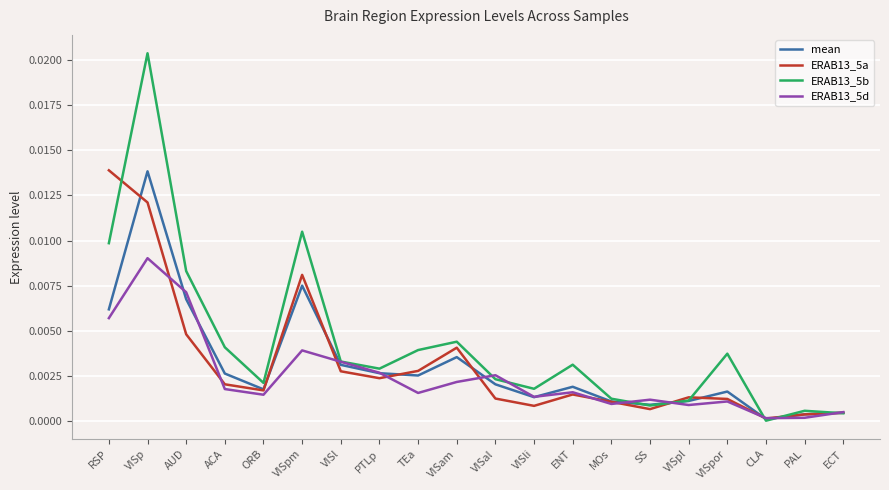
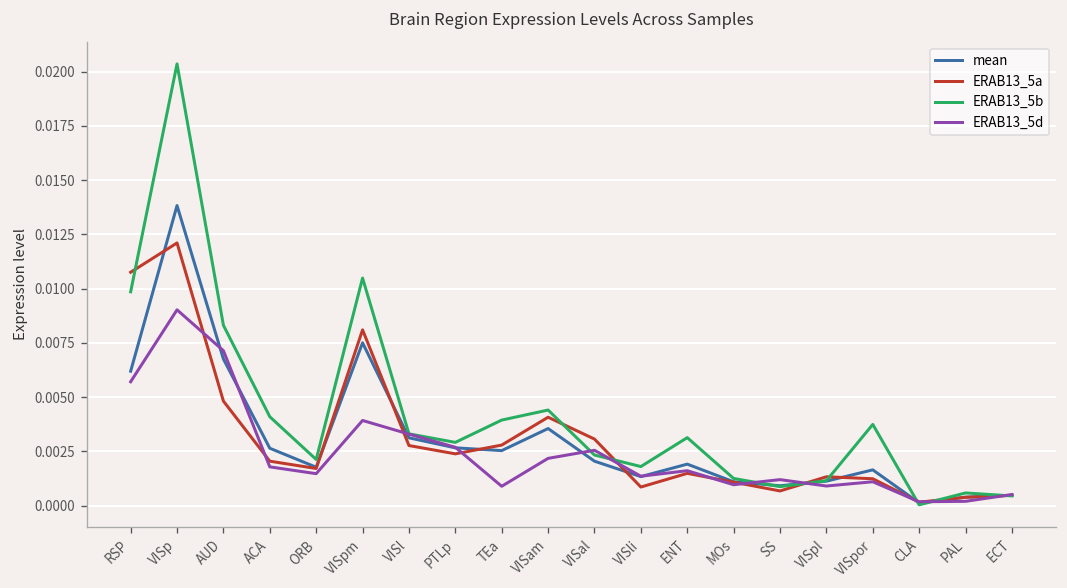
ERAB13_5a, RSP: 0.0139 -> 0.0108
ERAB13_5d, TEa: 0.0016 -> 0.0009
ERAB13_5a, VISal: 0.0013 -> 0.0031
